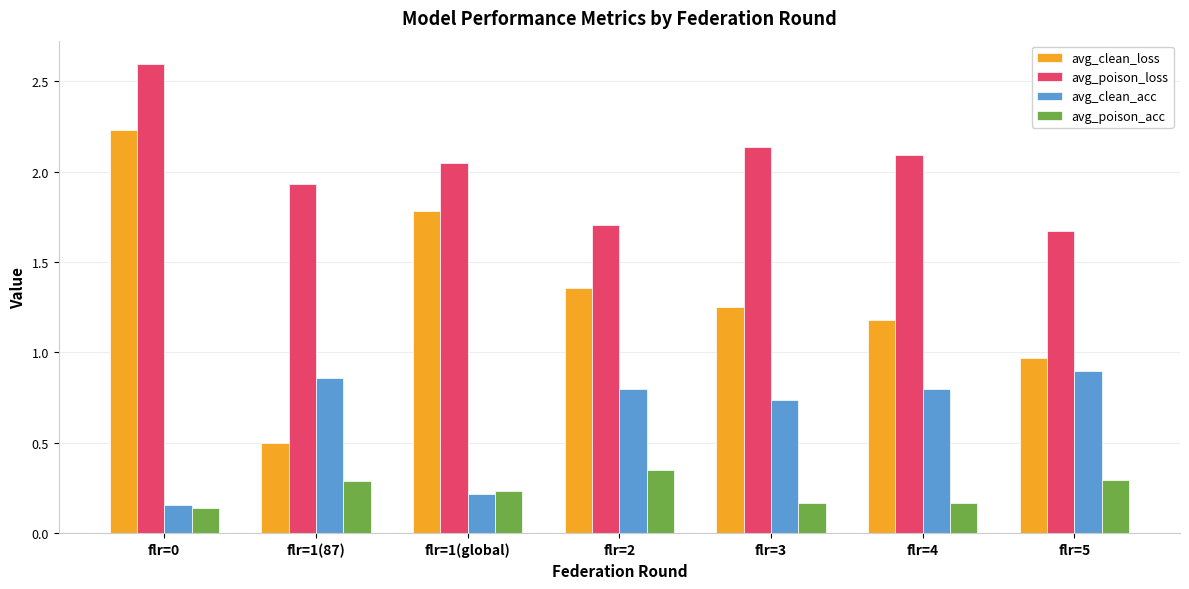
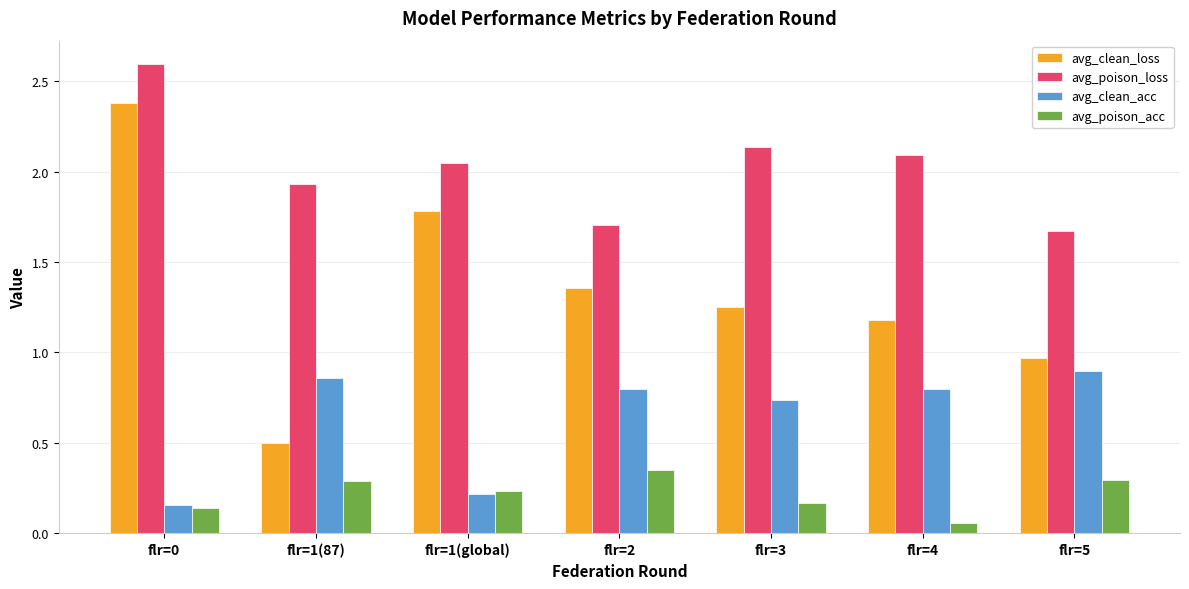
avg_clean_loss, flr=0: 2.23 -> 2.38
avg_poison_acc, flr=4: 0.17 -> 0.05
